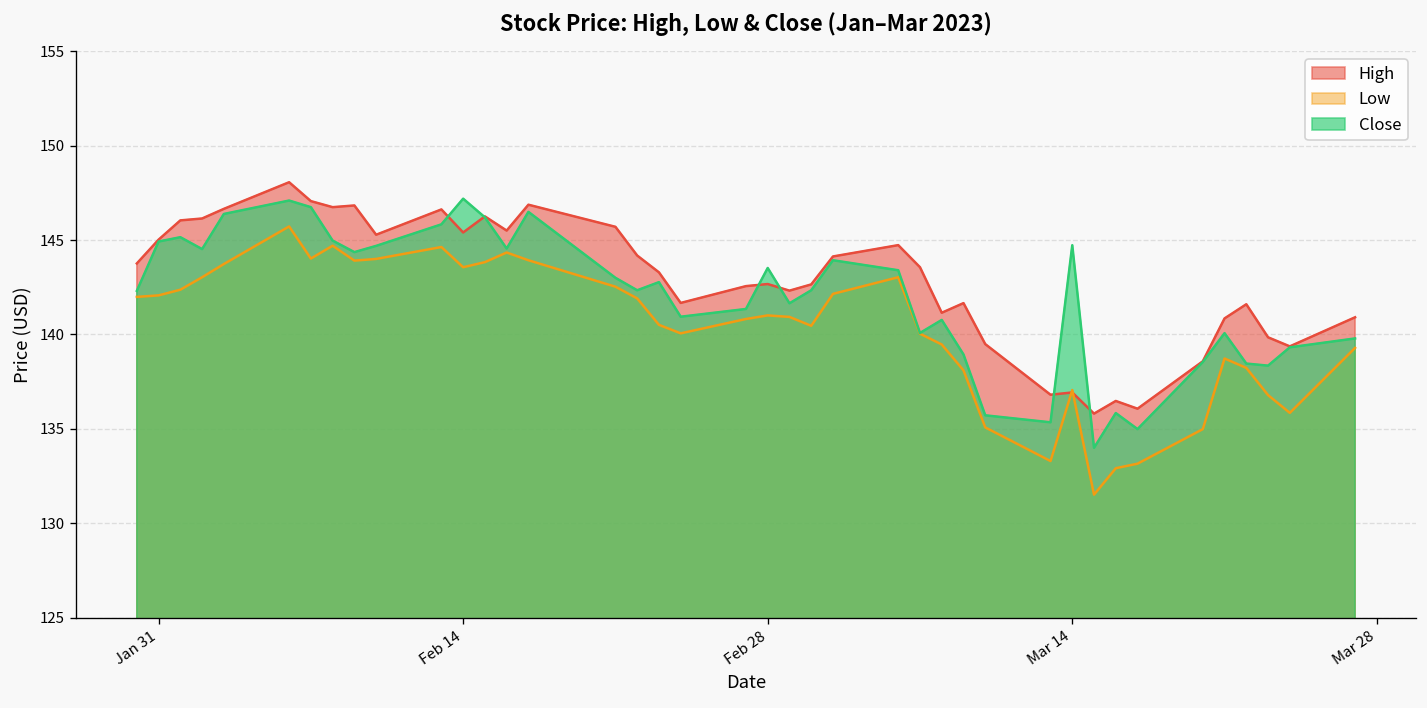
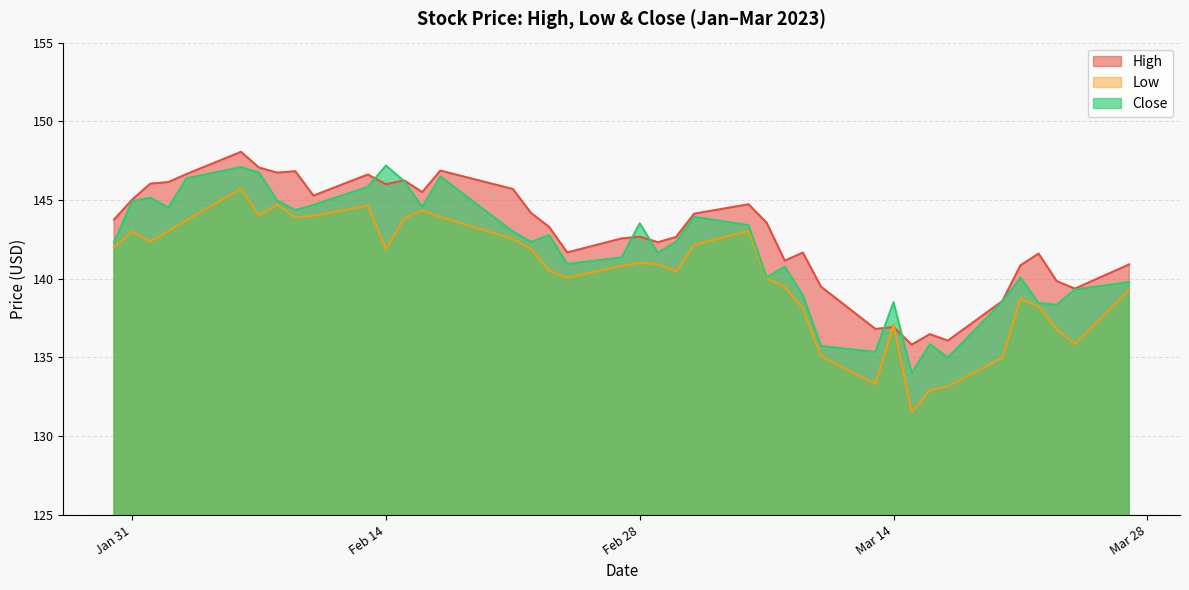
Low, Jan 31: 142.1 -> 143.0
High, Feb 14: 145.4 -> 146.0
Low, Feb 14: 143.6 -> 141.9
Close, Mar 14: 144.7 -> 138.5
